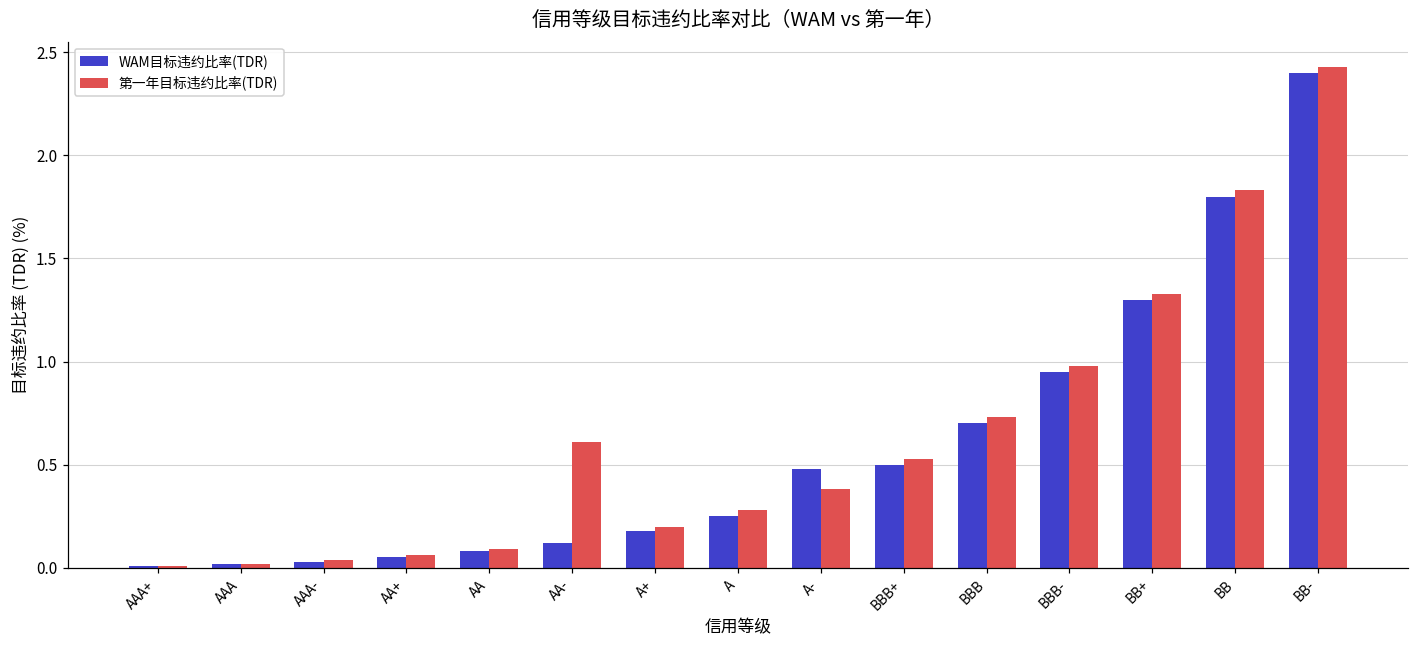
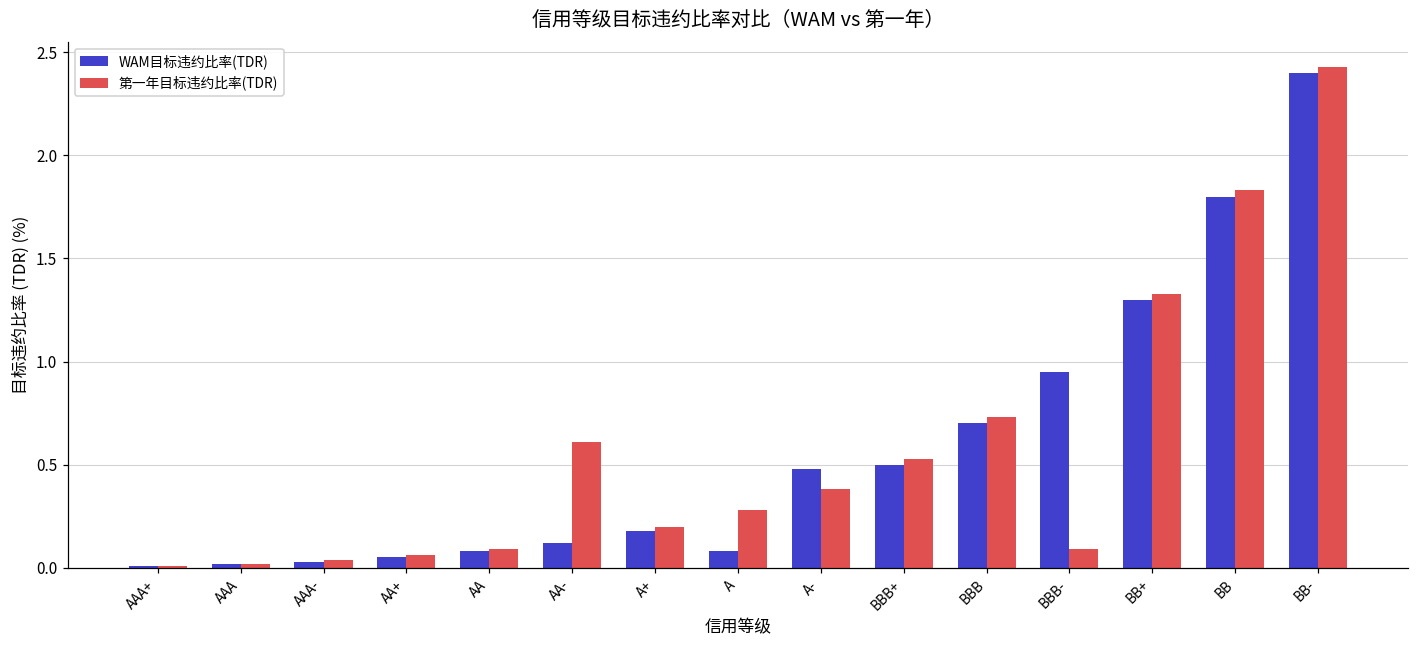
WAM目标违约比率(TDR), A: 0.25 -> 0.08
第一年目标违约比率(TDR), BBB-: 0.98 -> 0.09
